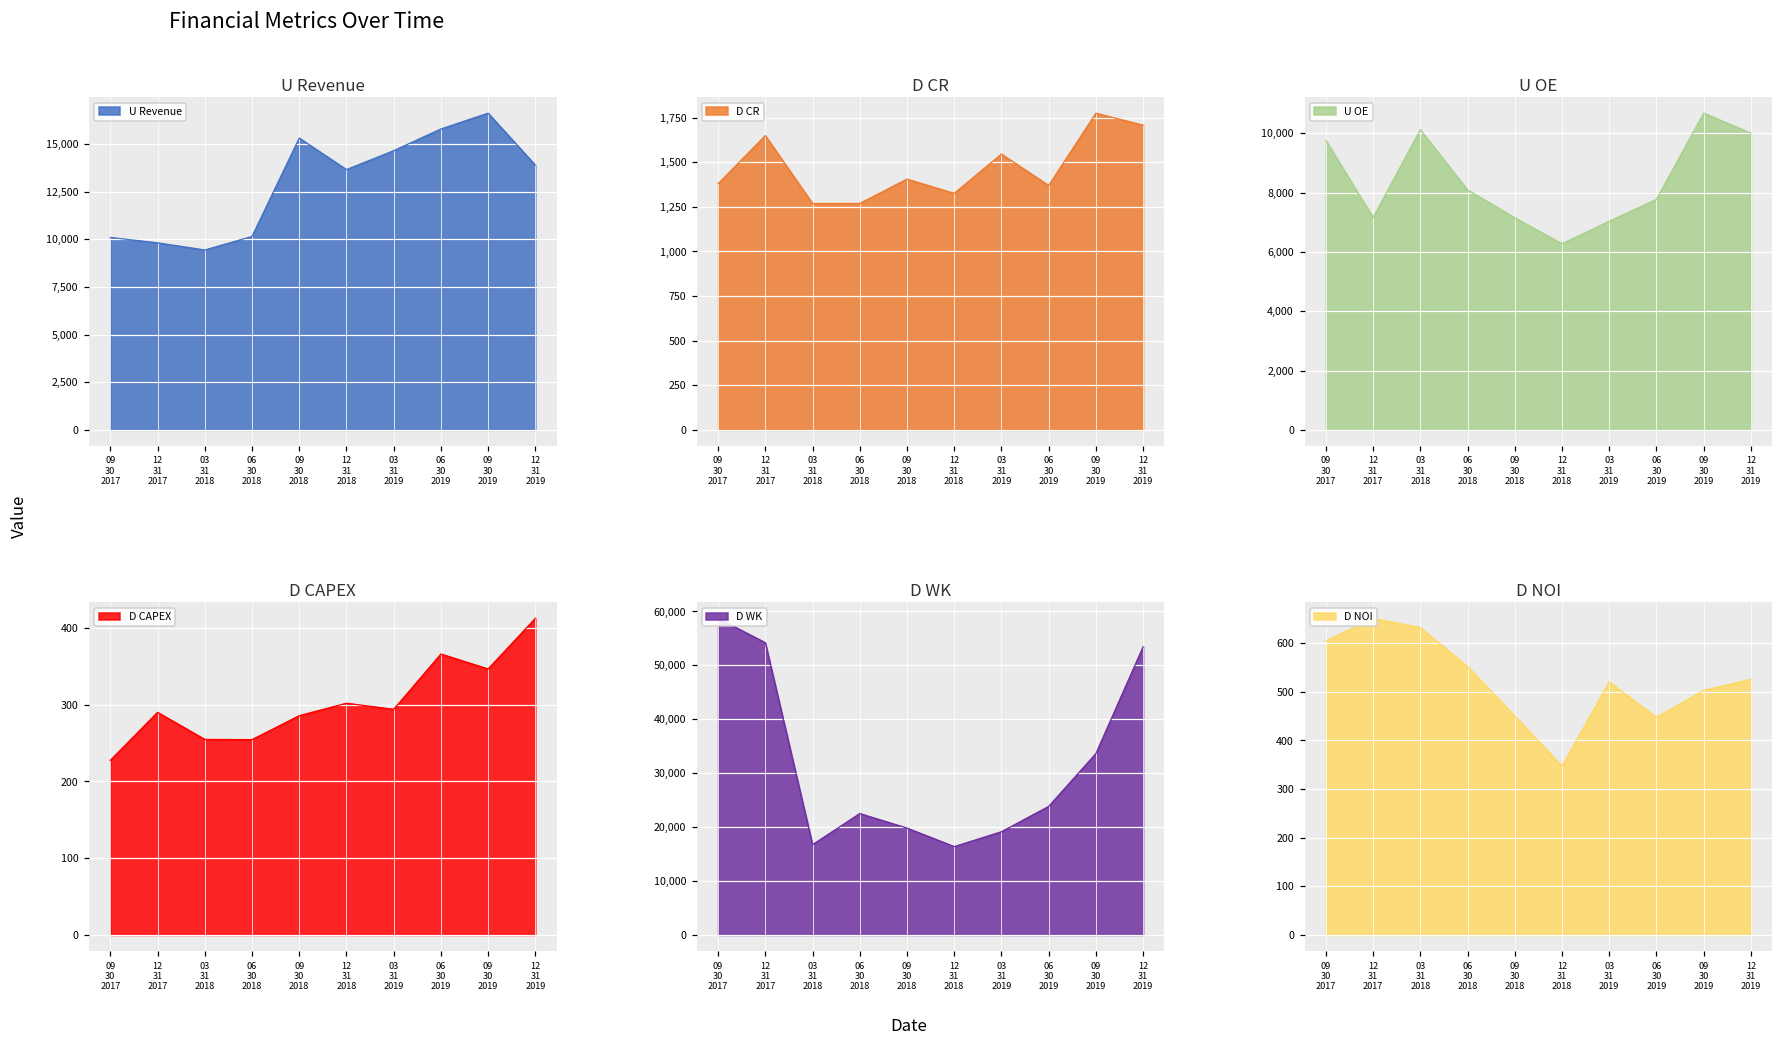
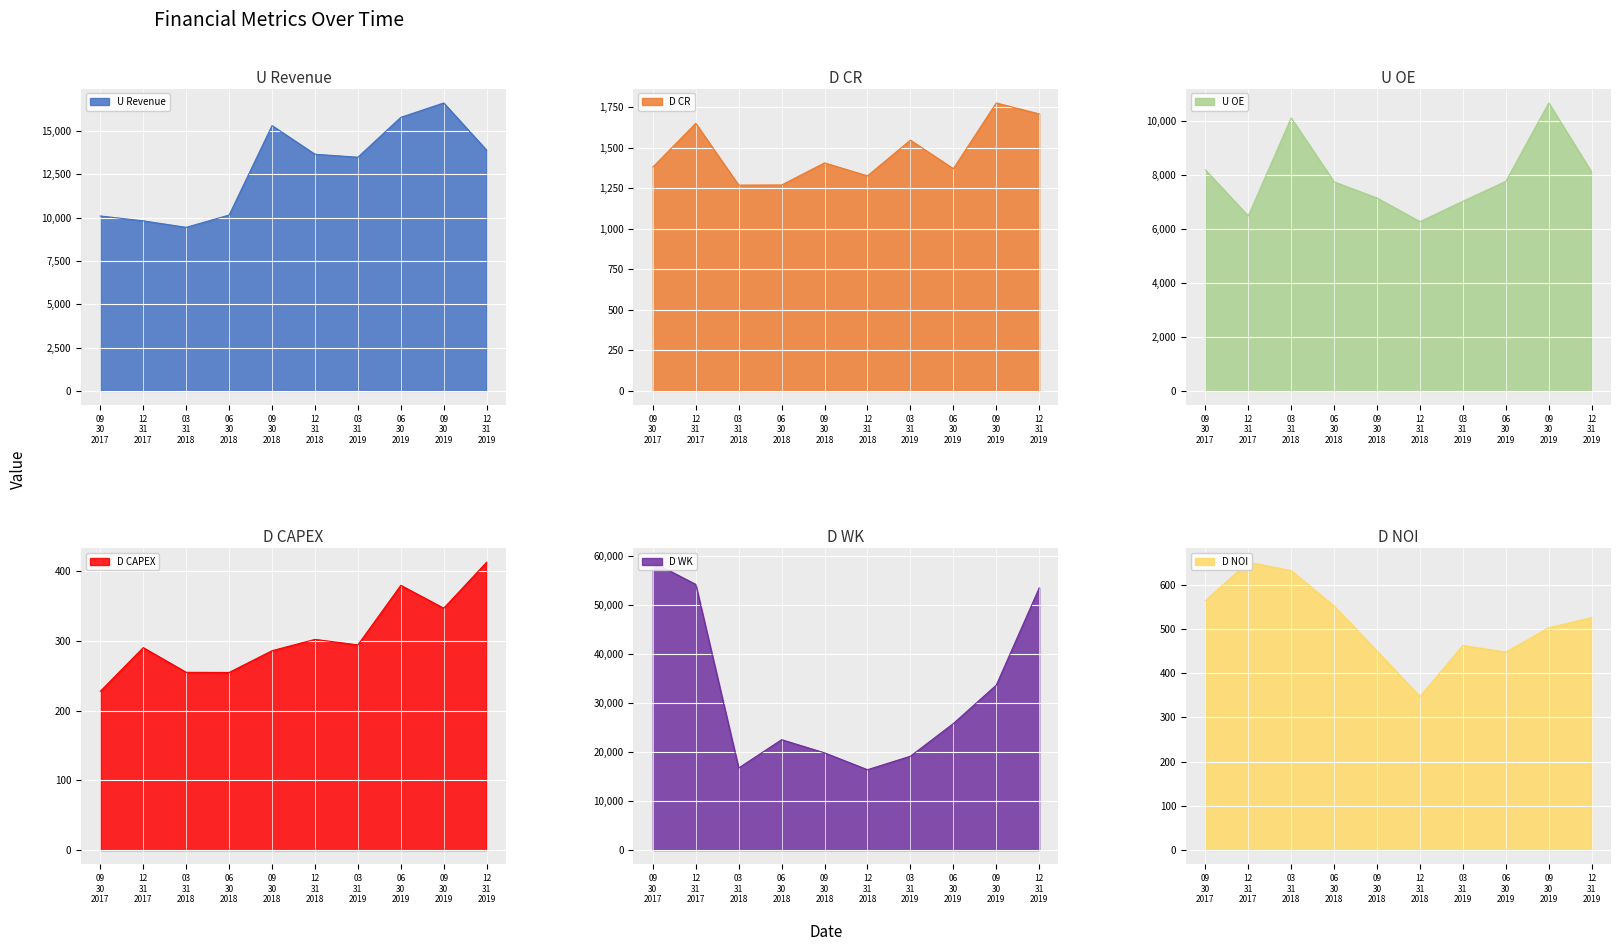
U Revenue, 03 31 2019: 14,600 -> 13,500
U OE, 09 30 2017: 9,800 -> 8,200
U OE, 12 31 2017: 7,200 -> 6,500
U OE, 06 30 2018: 8,100 -> 7,800
U OE, 12 31 2019: 10,000 -> 8,100
D CAPEX, 06 30 2019: 370 -> 380
D WK, 06 30 2019: 24,000 -> 26,000
D NOI, 09 30 2017: 600 -> 560
D NOI, 03 31 2019: 520 -> 460
